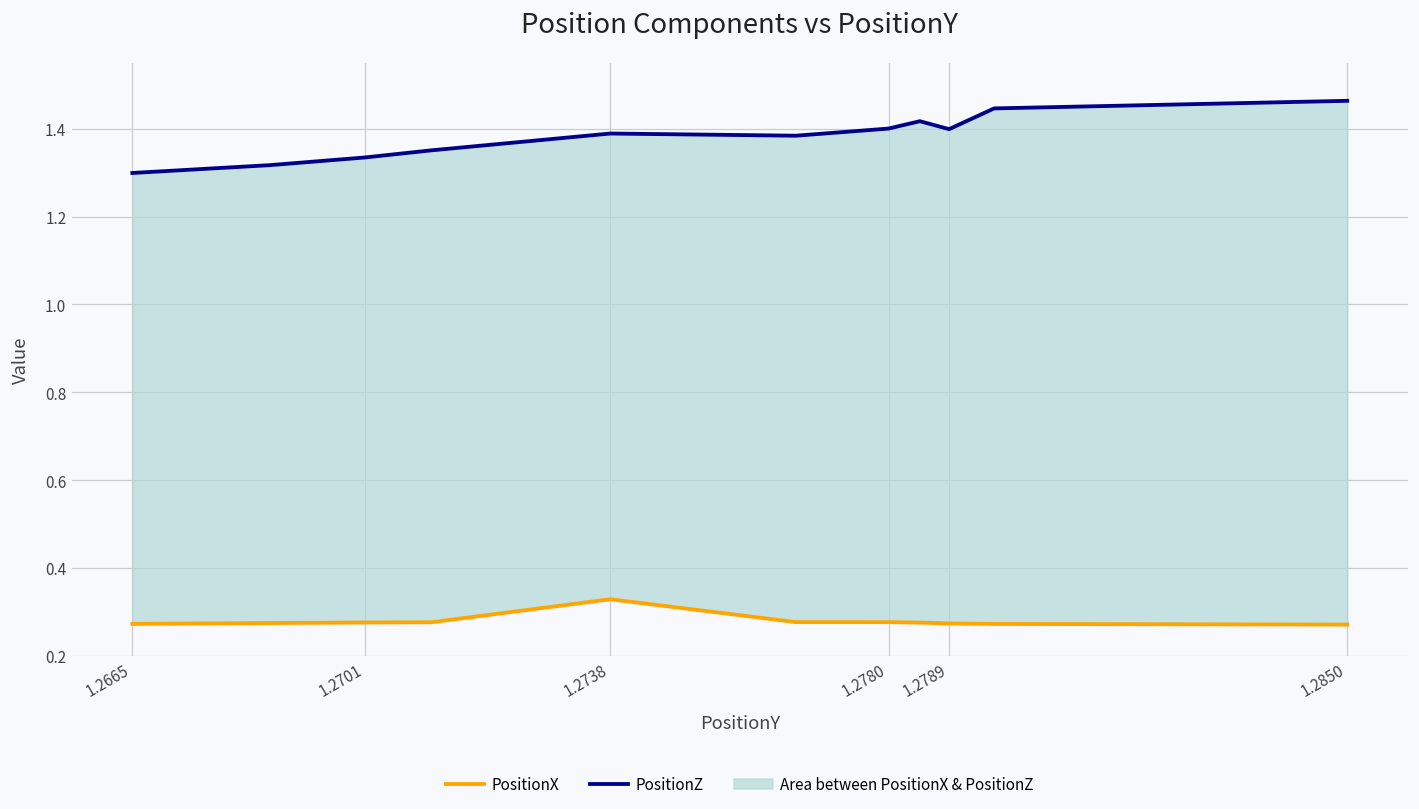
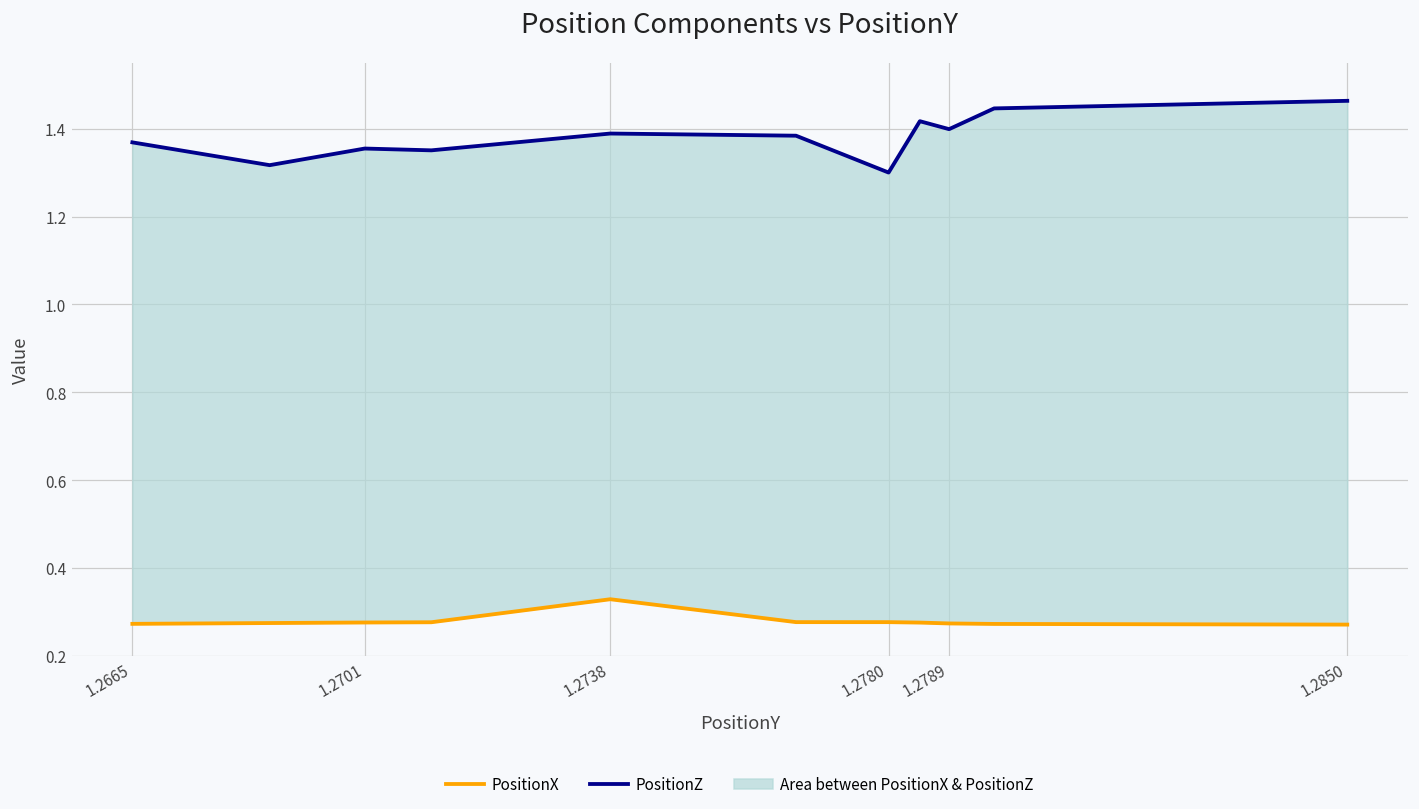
PositionZ, 1.2665: 1.30 -> 1.37
PositionZ, 1.2701: 1.33 -> 1.35
PositionZ, 1.2780: 1.40 -> 1.30
